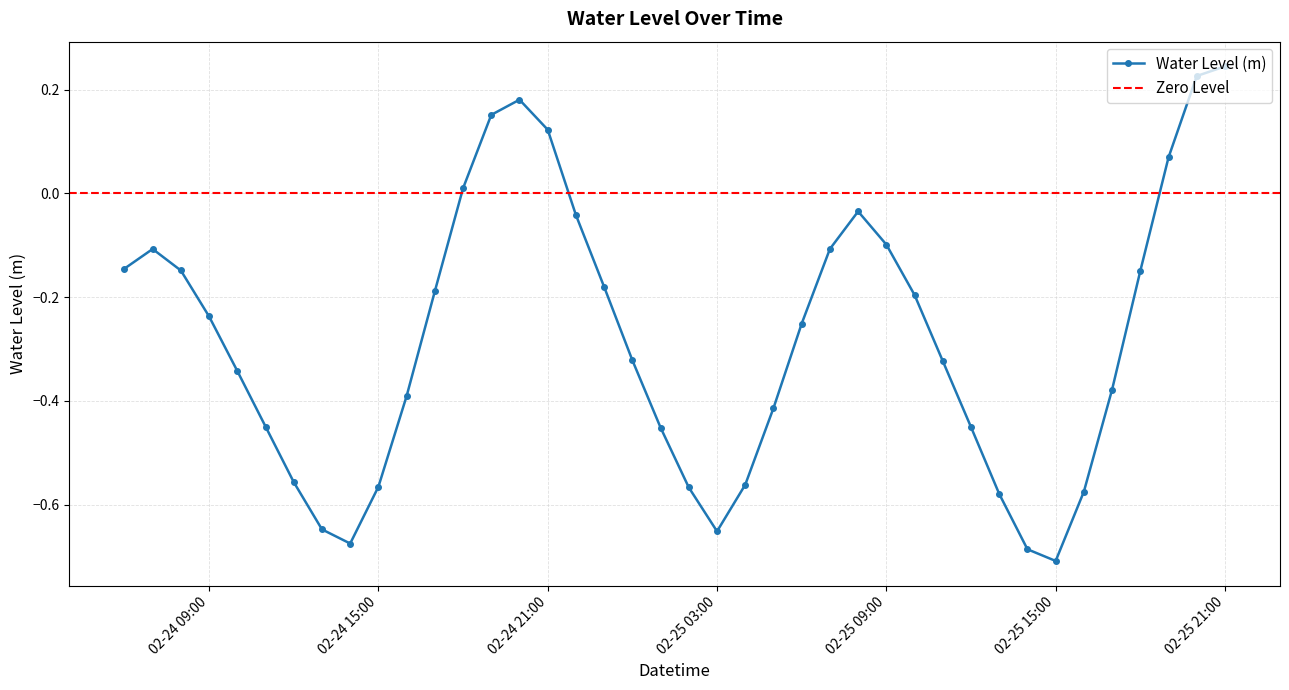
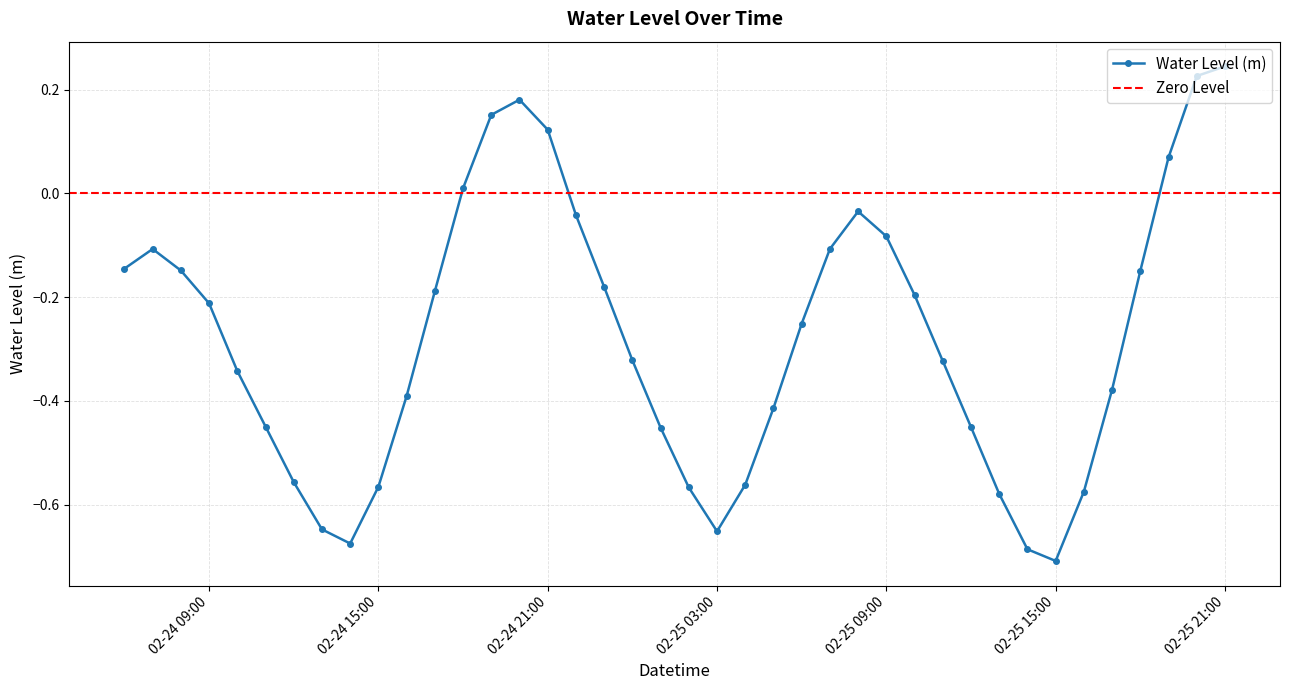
02-24 09:00: -0.24 -> -0.21
02-25 09:00: -0.10 -> -0.08
